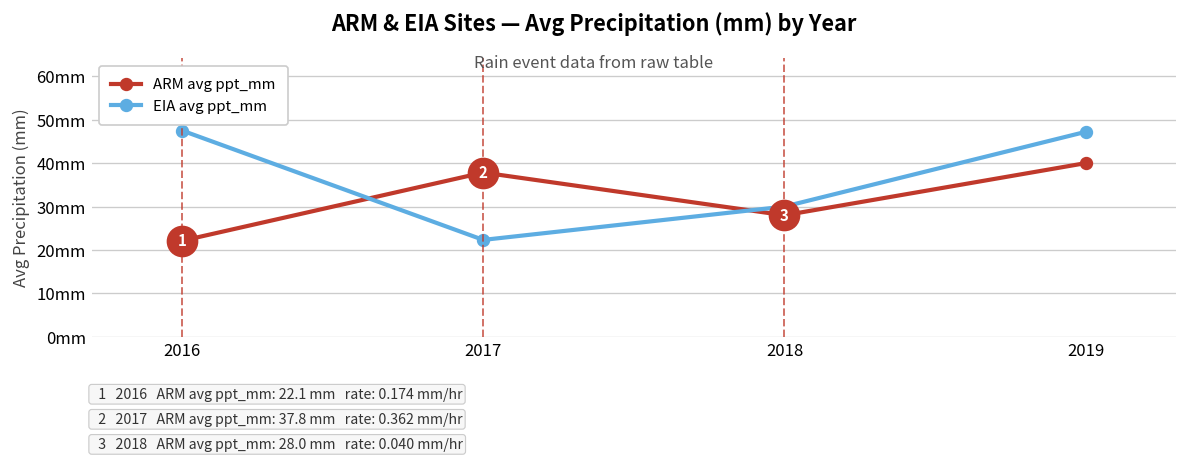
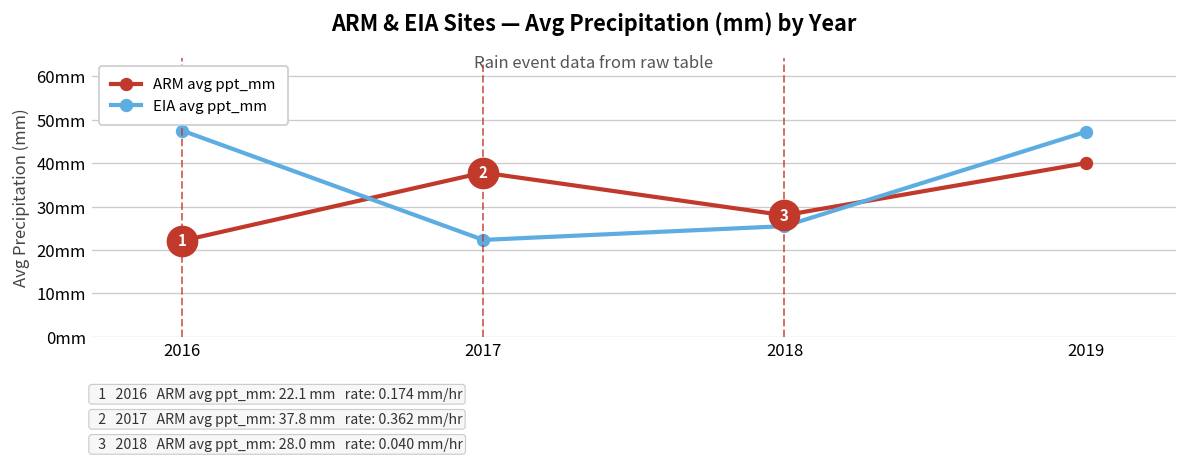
EIA avg ppt_mm, 2018: 30mm -> 26mm
